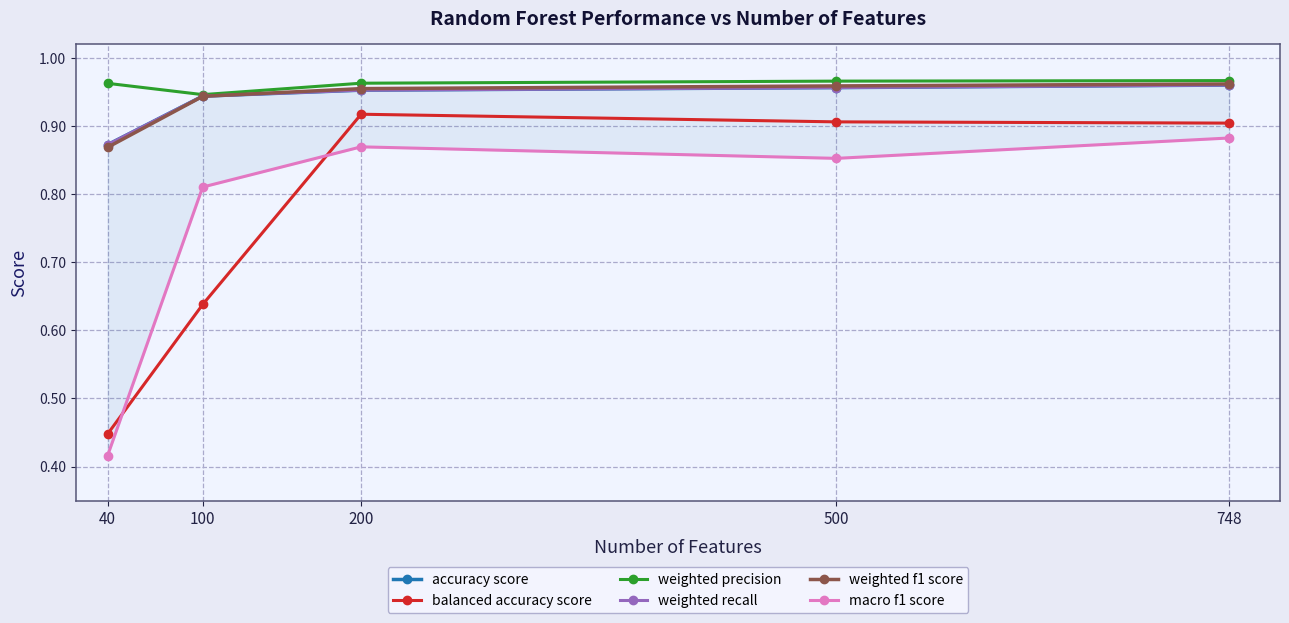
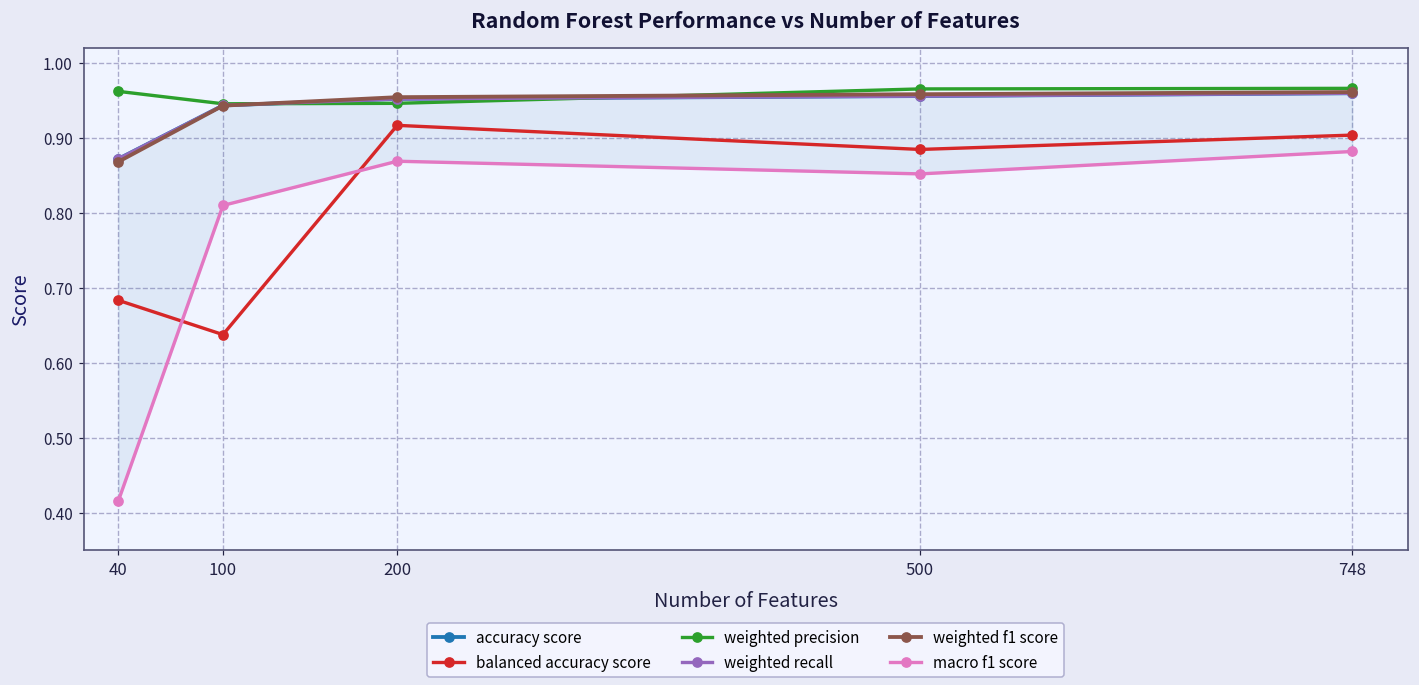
balanced accuracy score, 40: 0.45 -> 0.68
weighted precision, 200: 0.96 -> 0.95
balanced accuracy score, 500: 0.91 -> 0.89
